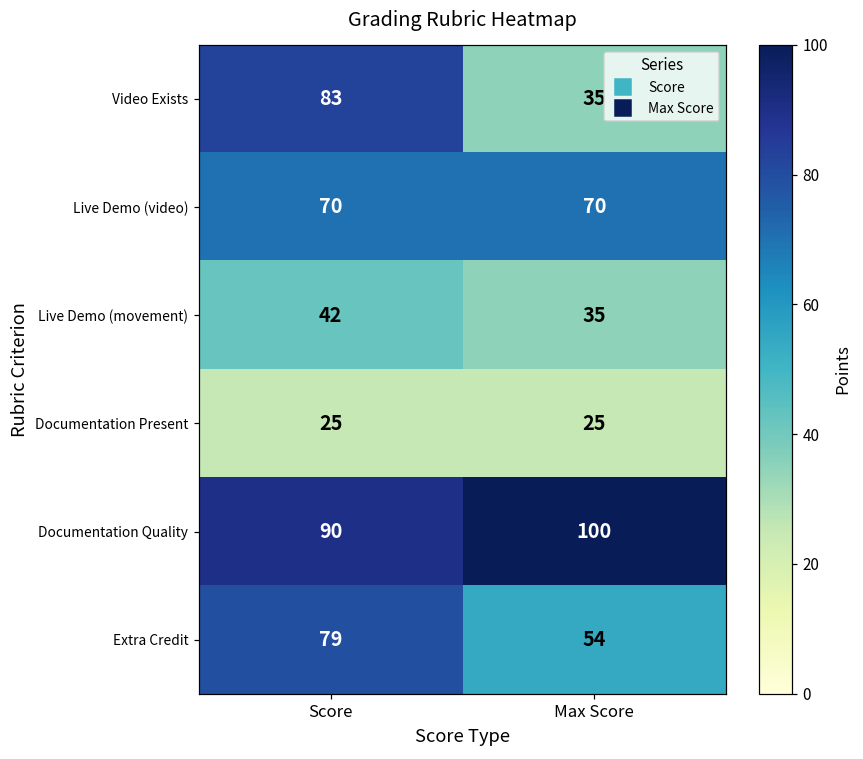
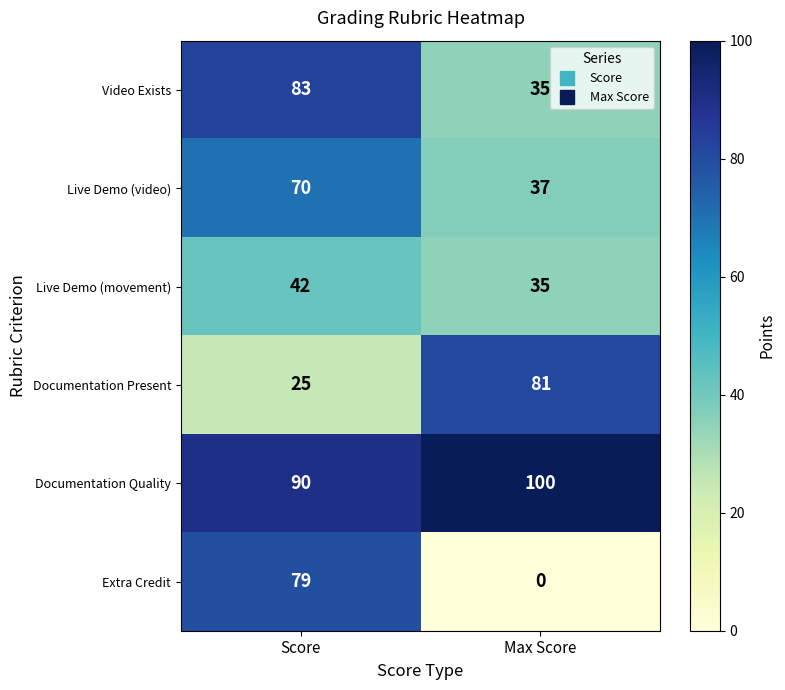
Live Demo (video), Max Score: 70 -> 37
Documentation Present, Max Score: 25 -> 81
Extra Credit, Max Score: 54 -> 0
